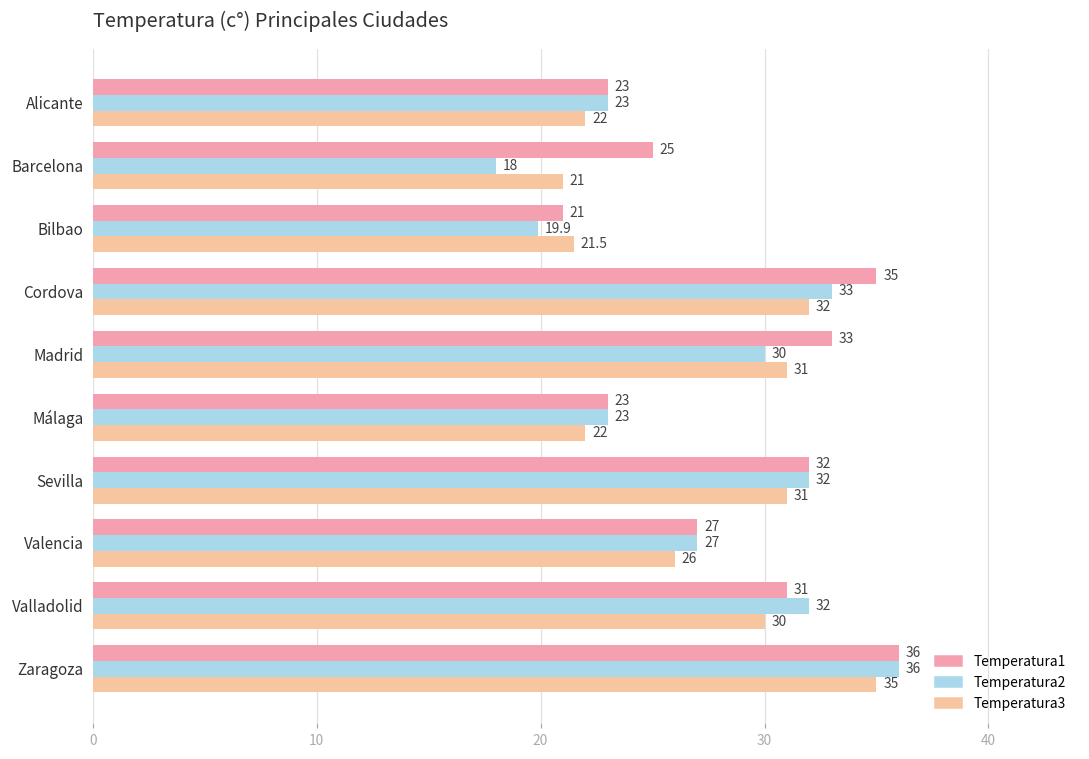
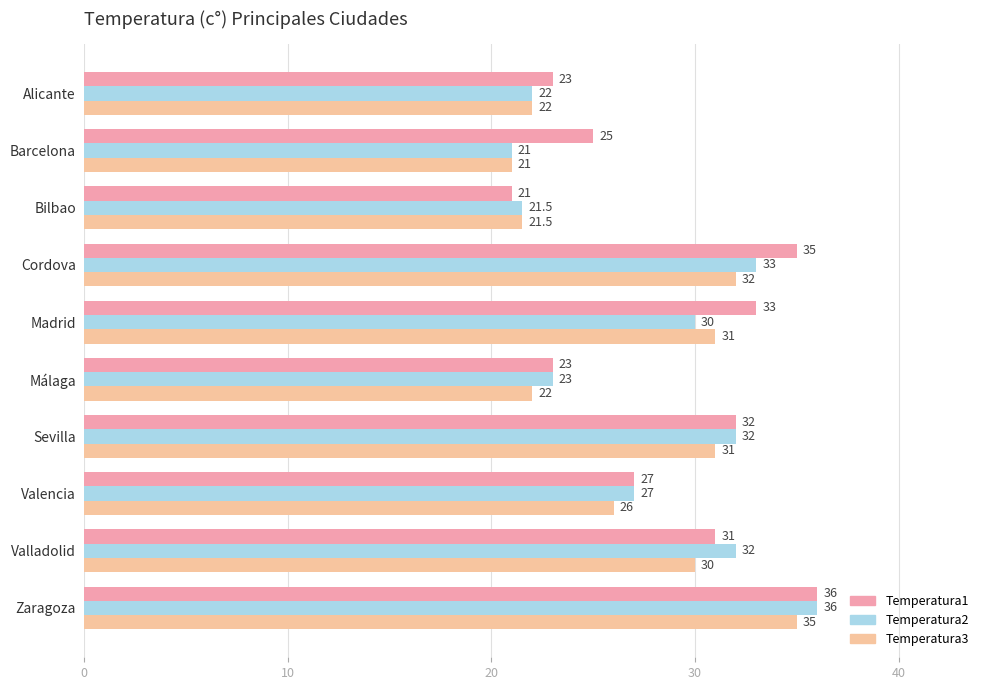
Temperatura2, Alicante: 23 -> 22
Temperatura2, Barcelona: 18 -> 21
Temperatura2, Bilbao: 19.9 -> 21.5
